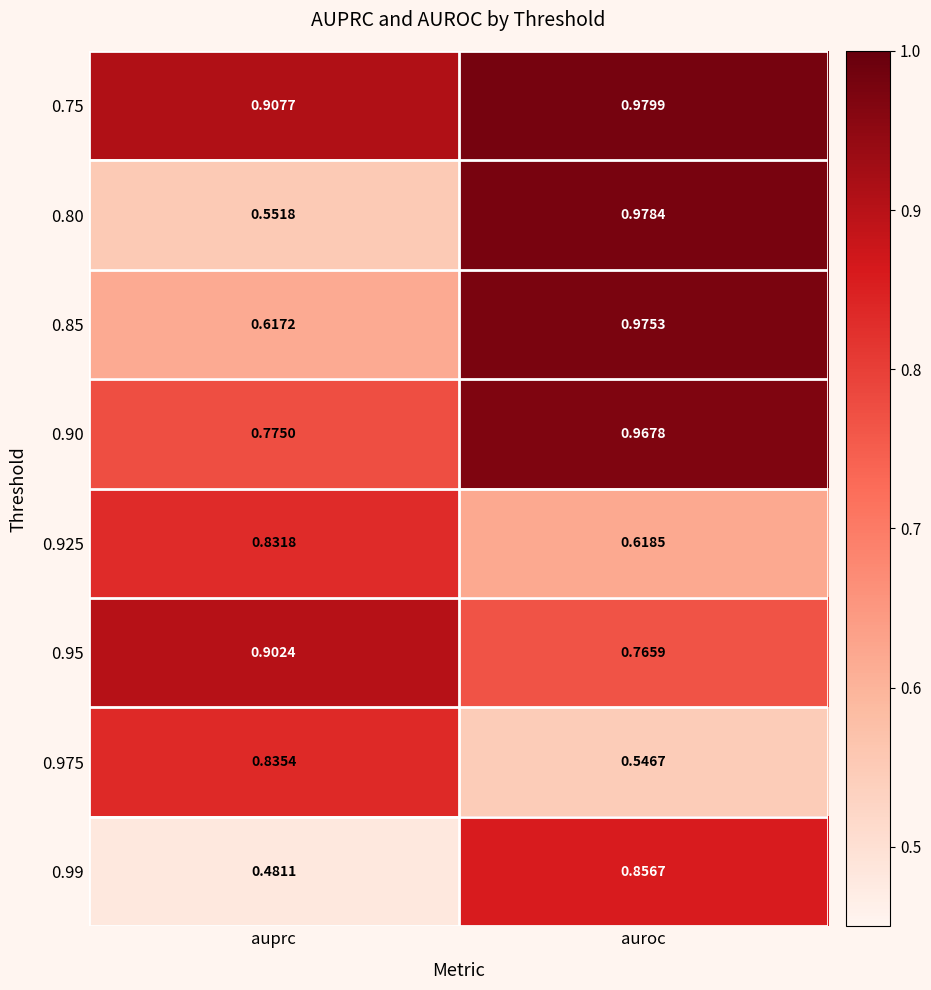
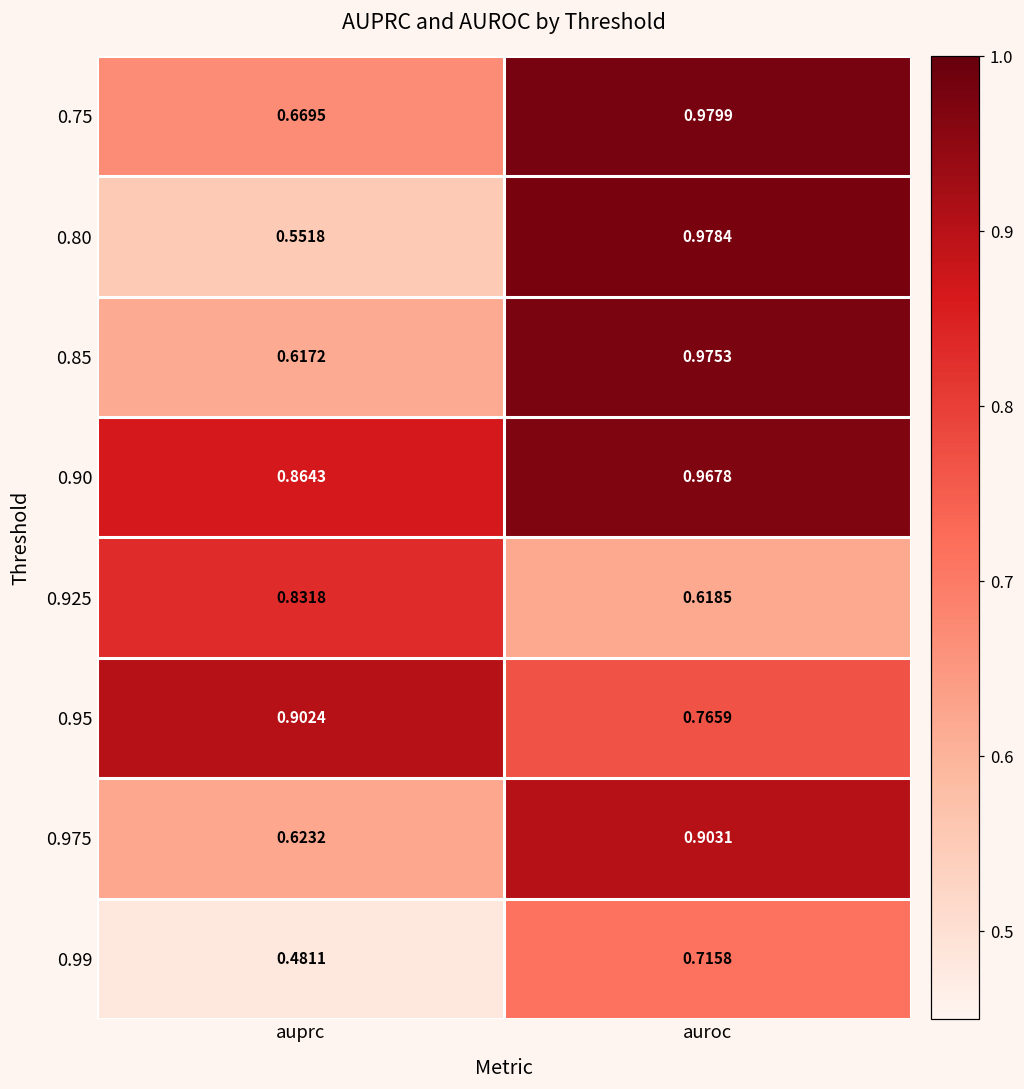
0.75, auprc: 0.9077 -> 0.6695
0.90, auprc: 0.7750 -> 0.8643
0.975, auprc: 0.8354 -> 0.6232
0.975, auroc: 0.5467 -> 0.9031
0.99, auroc: 0.8567 -> 0.7158
